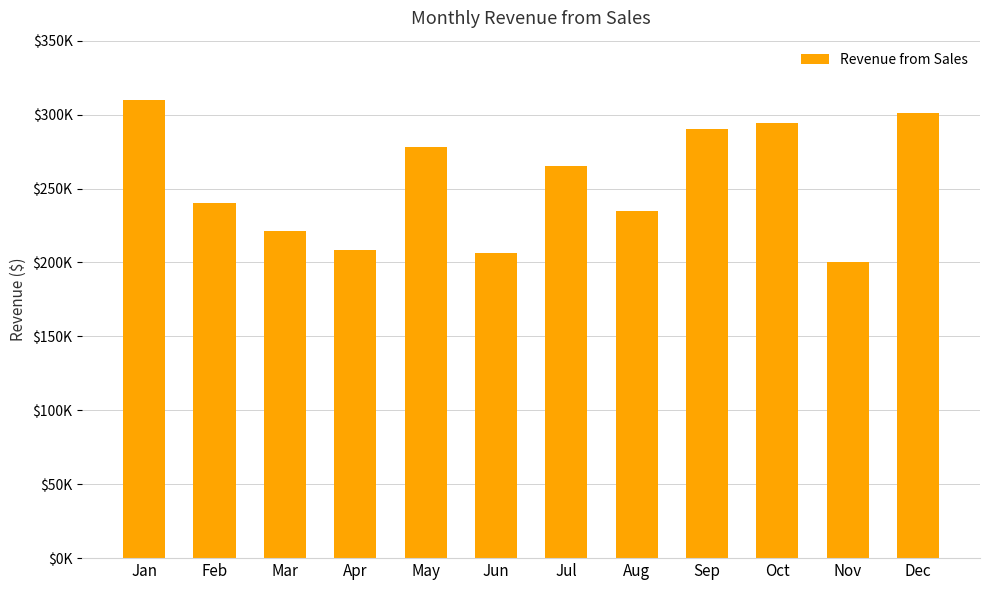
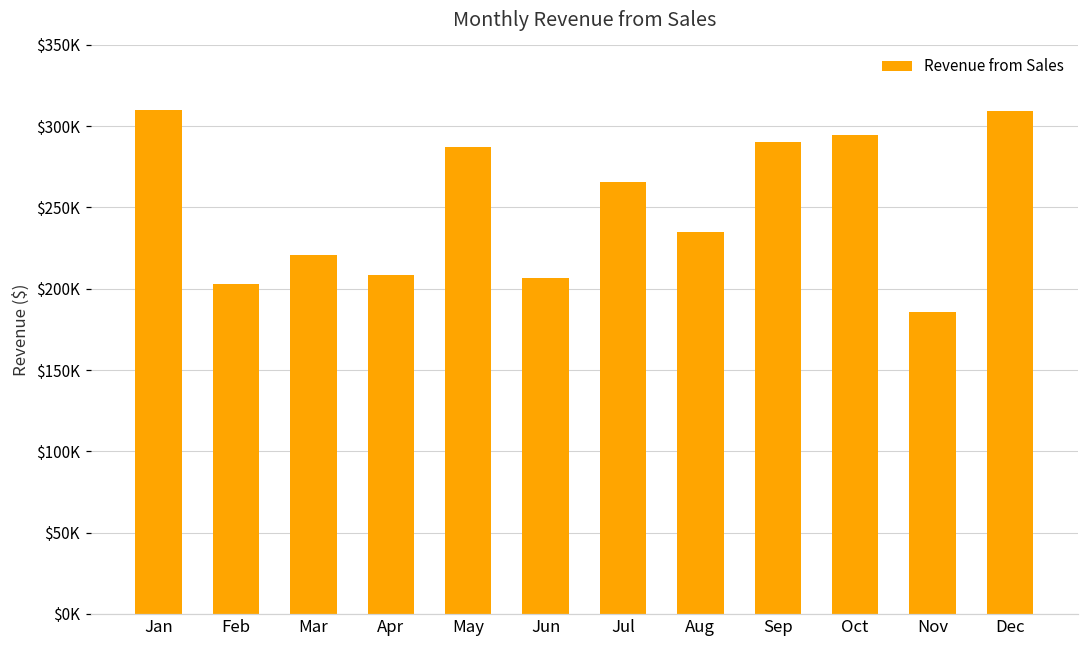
Feb: $240000 -> $203000
May: $278000 -> $287000
Nov: $200000 -> $186000
Dec: $301000 -> $309000
